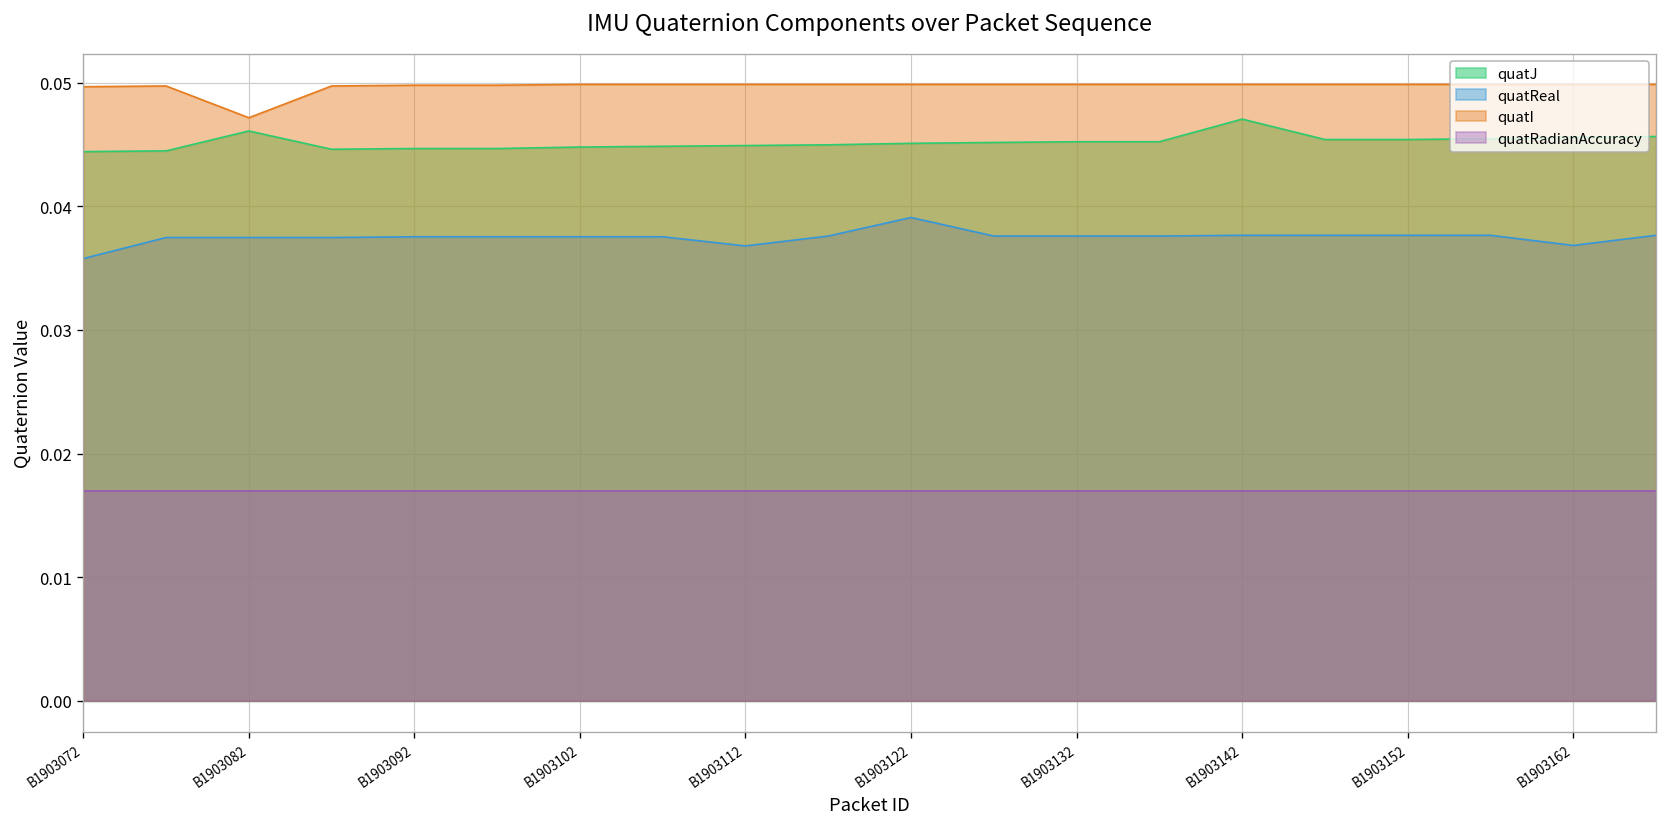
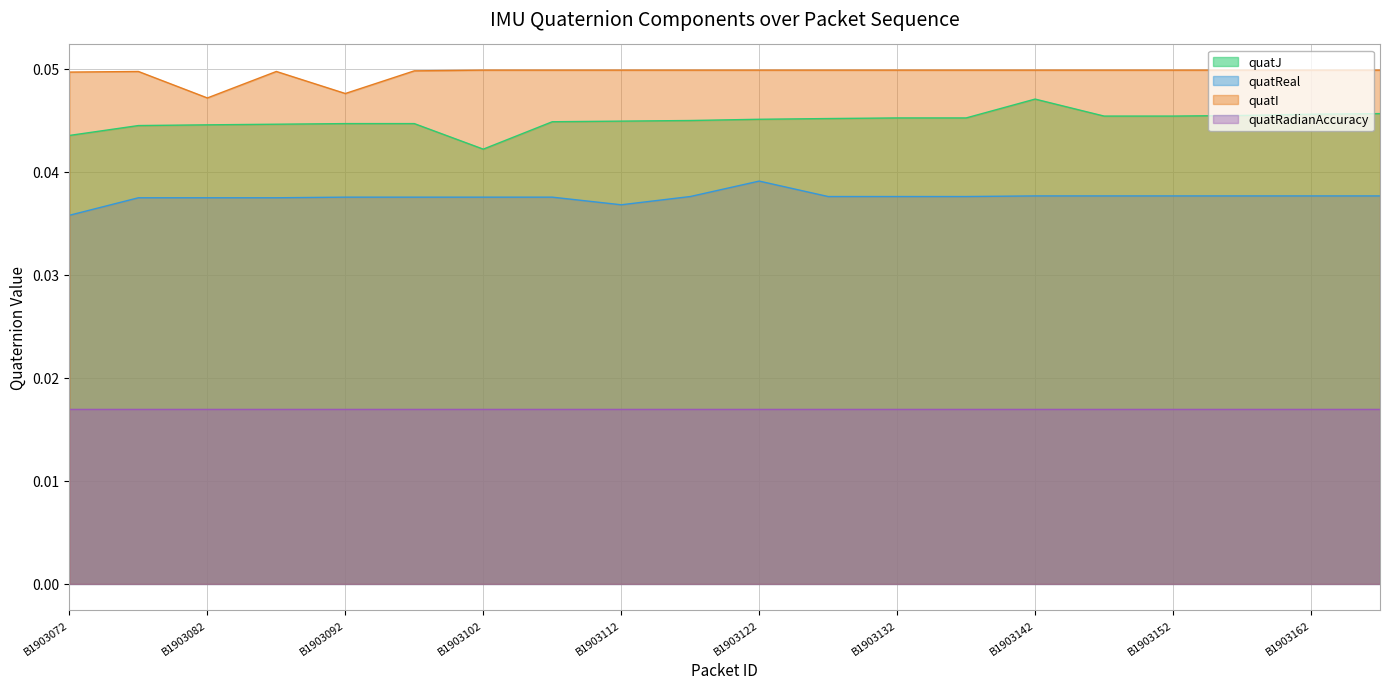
quatJ, B1903072: 0.0444 -> 0.0435
quatJ, B1903082: 0.0461 -> 0.0446
quatI, B1903092: 0.0498 -> 0.0476
quatJ, B1903102: 0.0448 -> 0.0422
quatReal, B1903162: 0.0368 -> 0.0377
